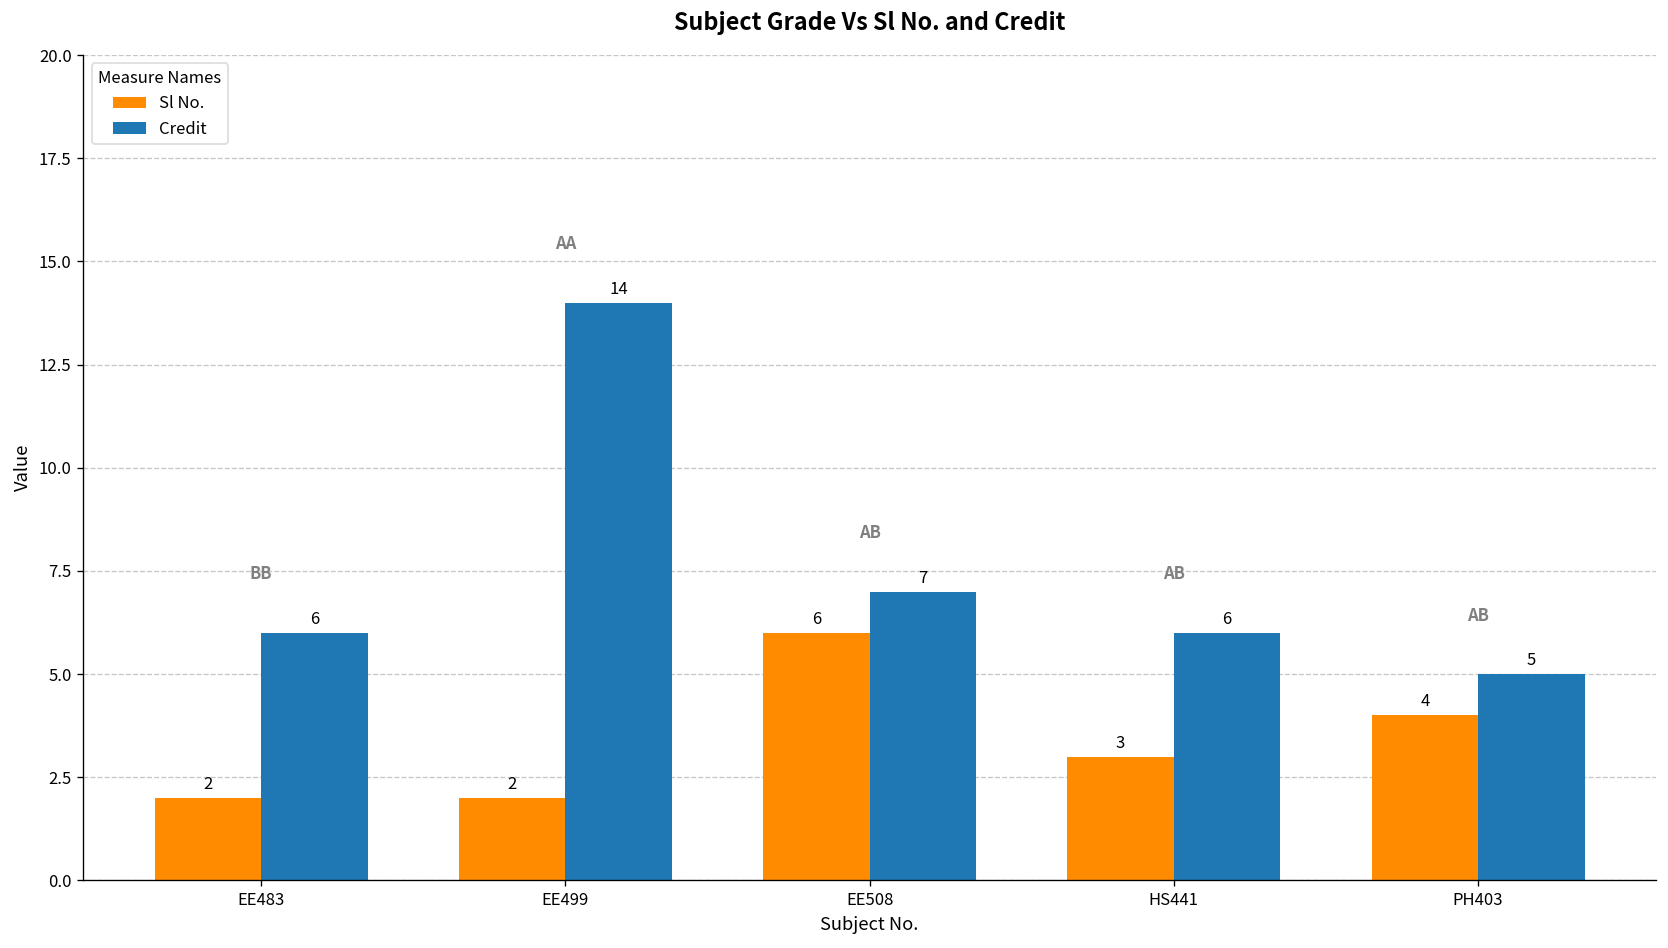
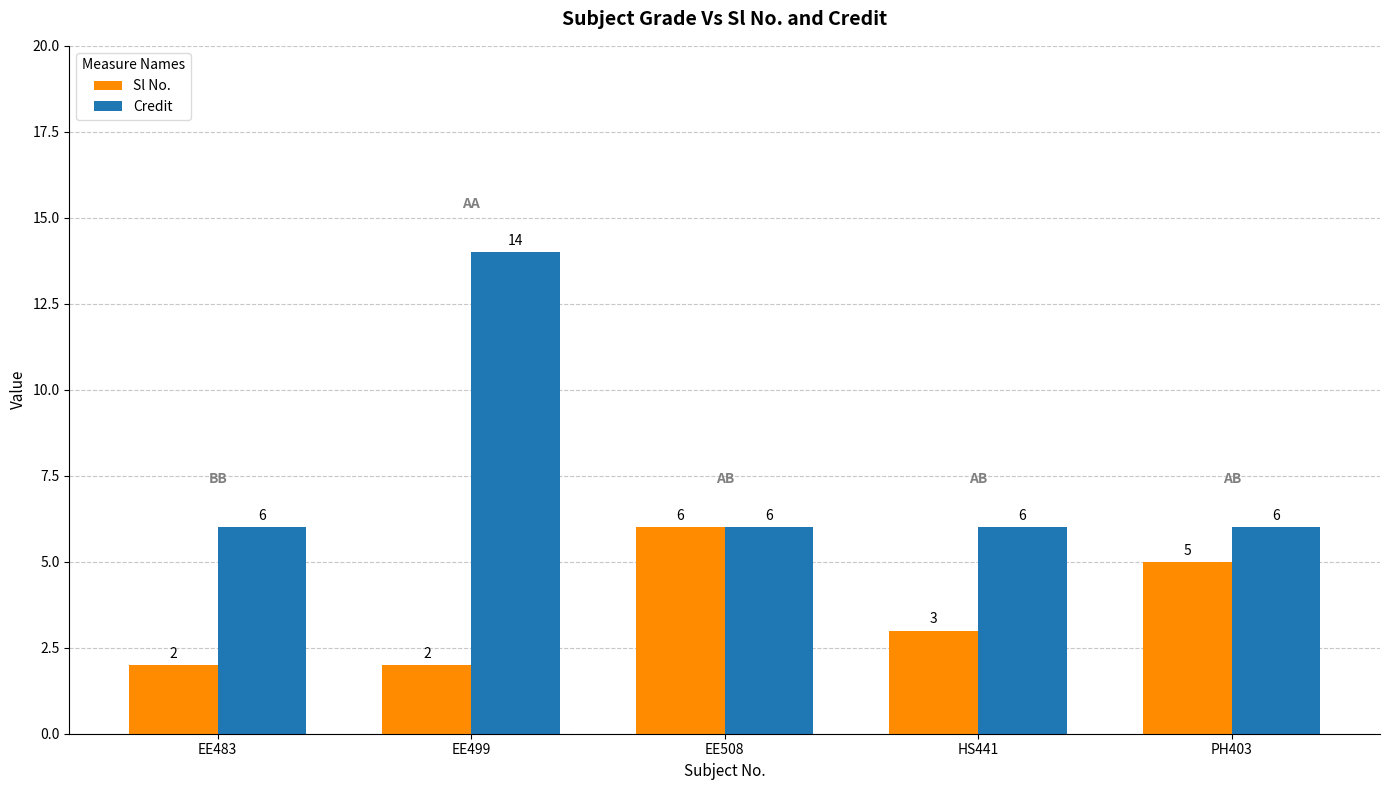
Credit, EE508: 7 -> 6
Sl No., PH403: 4 -> 5
Credit, PH403: 5 -> 6
